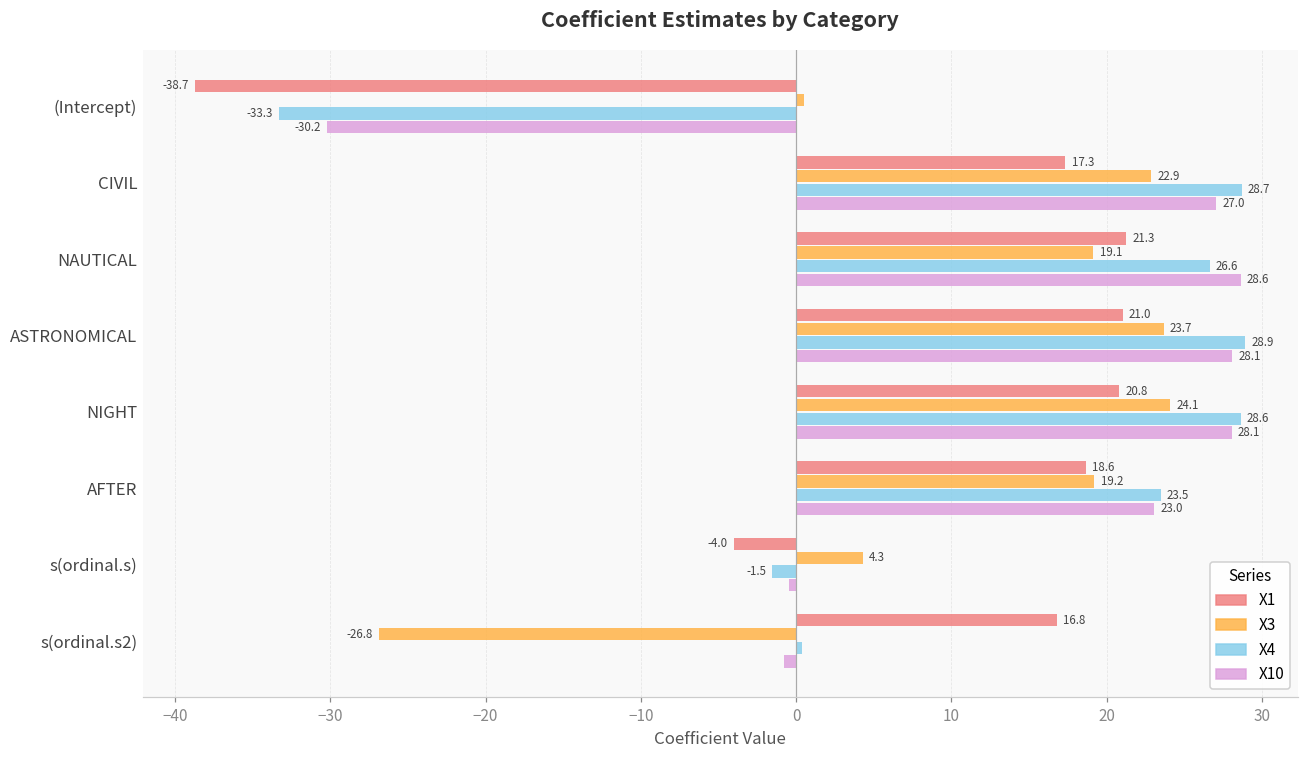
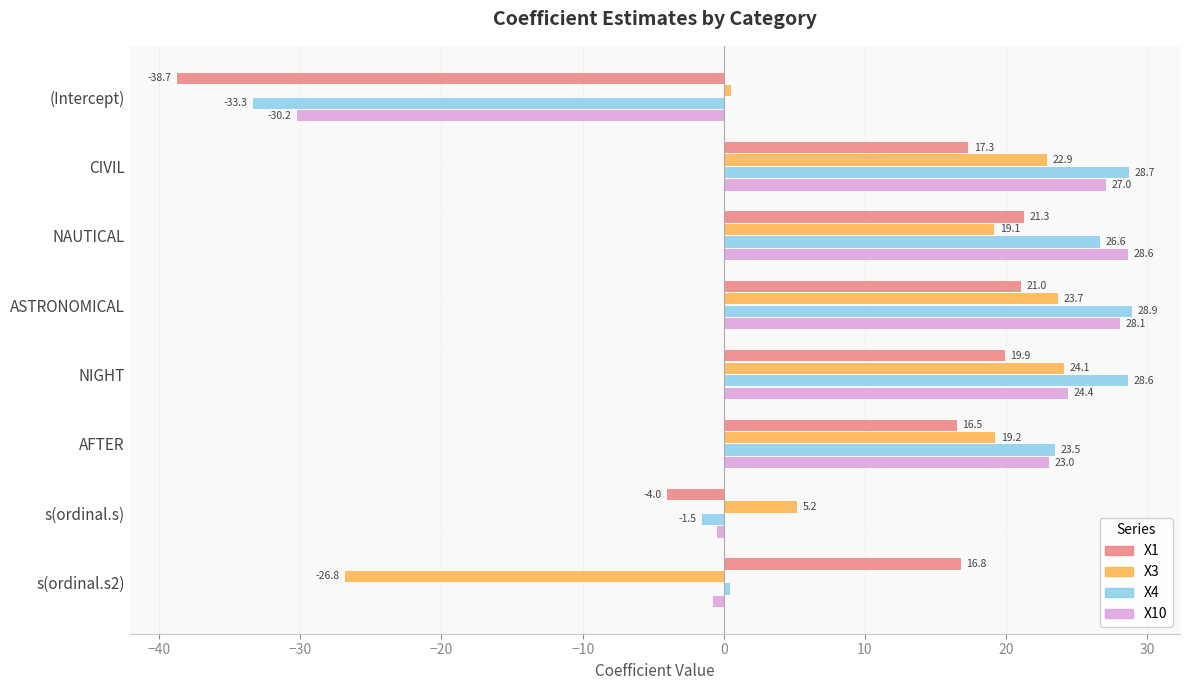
X1, NIGHT: 20.8 -> 19.9
X10, NIGHT: 28.1 -> 24.4
X1, AFTER: 18.6 -> 16.5
X3, s(ordinal.s): 4.3 -> 5.2
